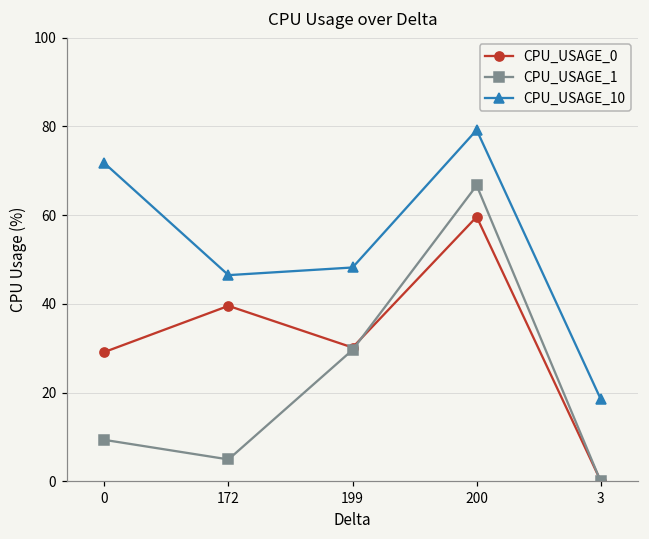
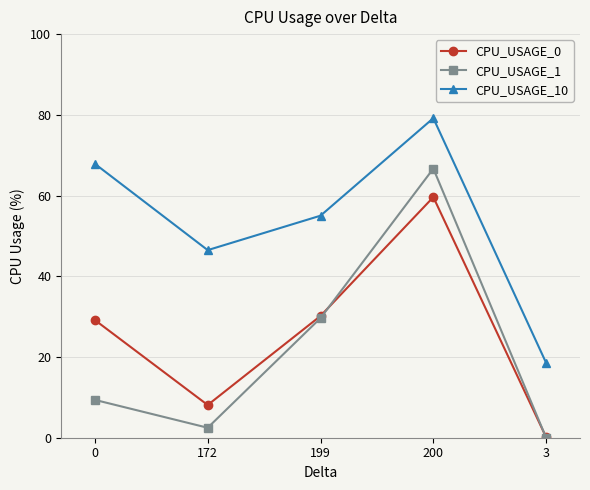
CPU_USAGE_10, 0: 72 -> 68
CPU_USAGE_0, 172: 40 -> 8
CPU_USAGE_1, 172: 5 -> 2
CPU_USAGE_10, 199: 48 -> 55
